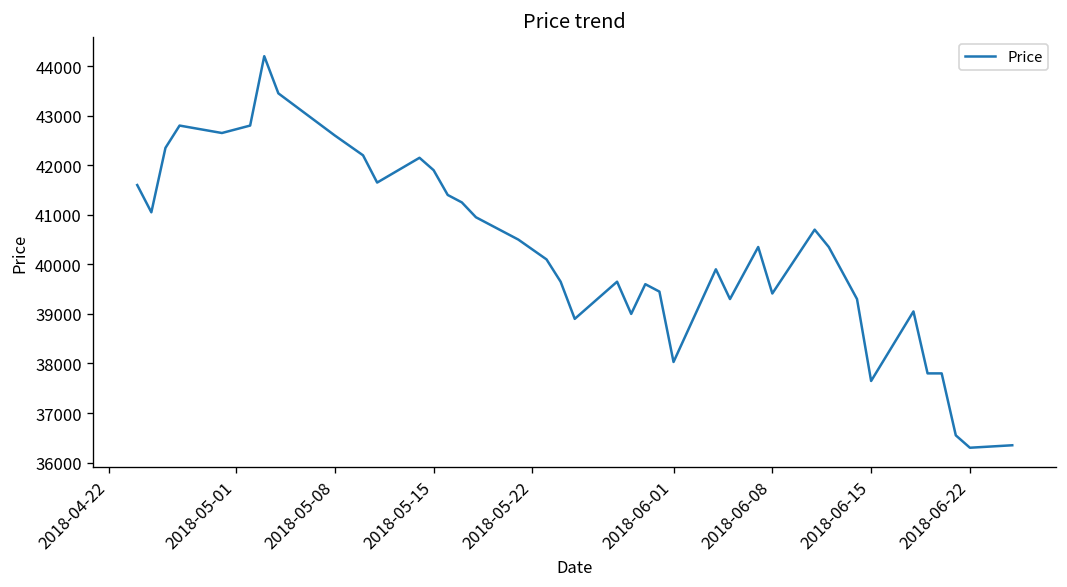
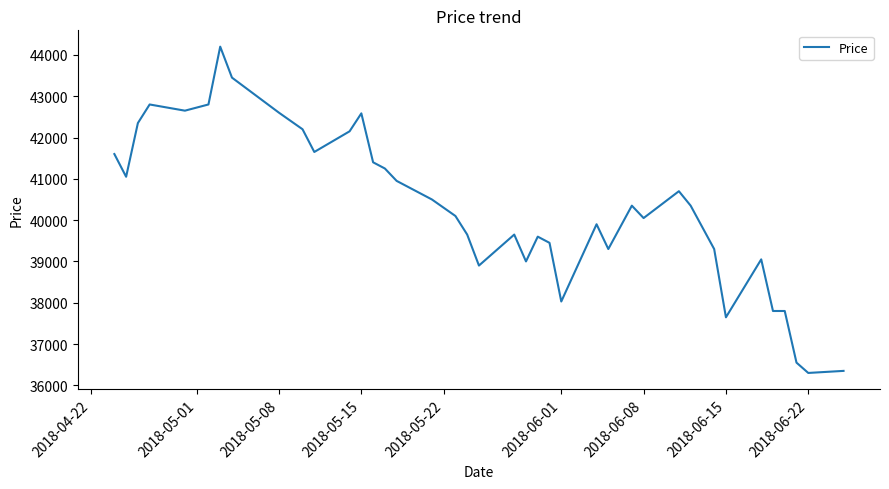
2018-05-15: 41900 -> 42600
2018-06-08: 39400 -> 40100
